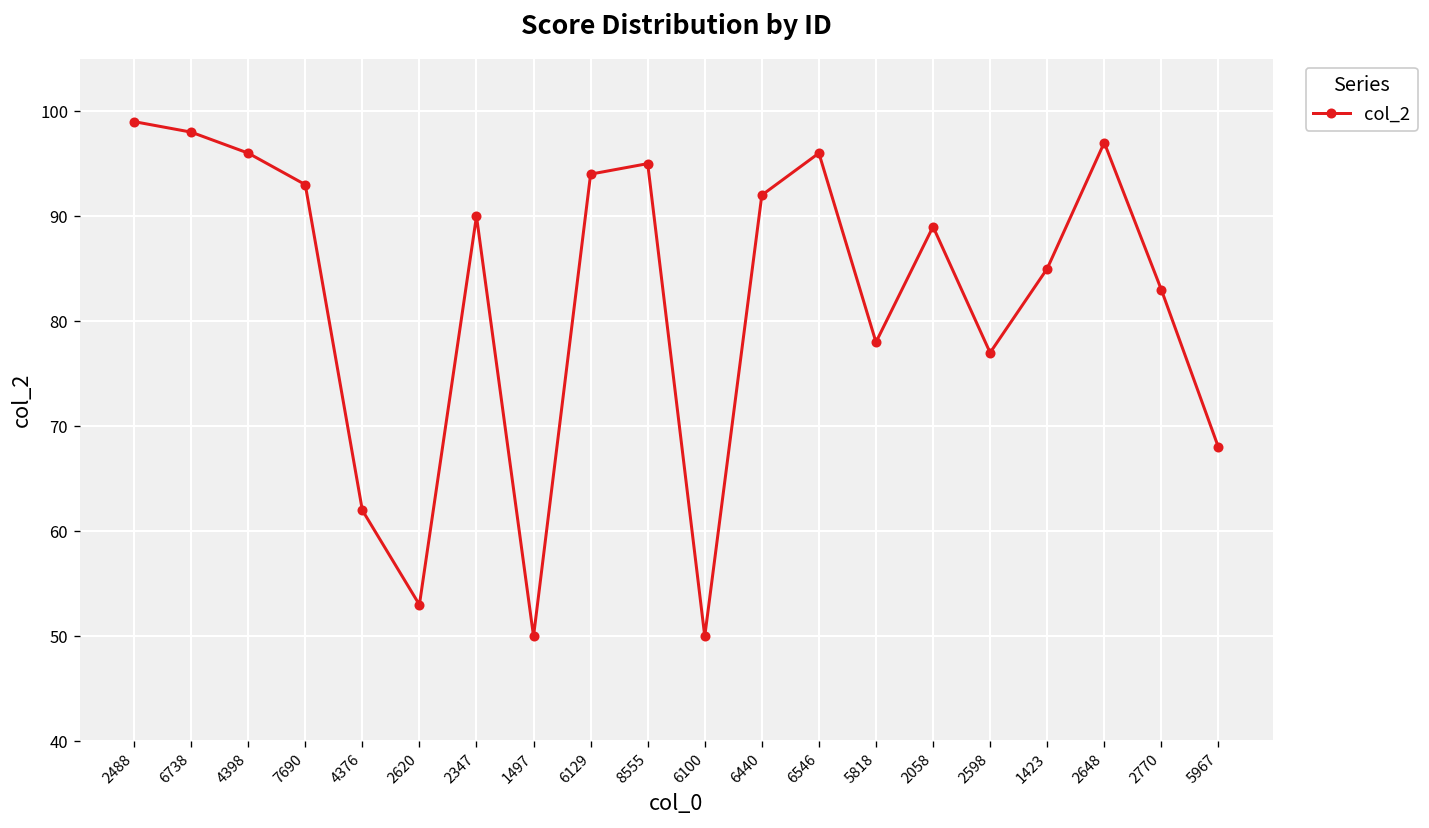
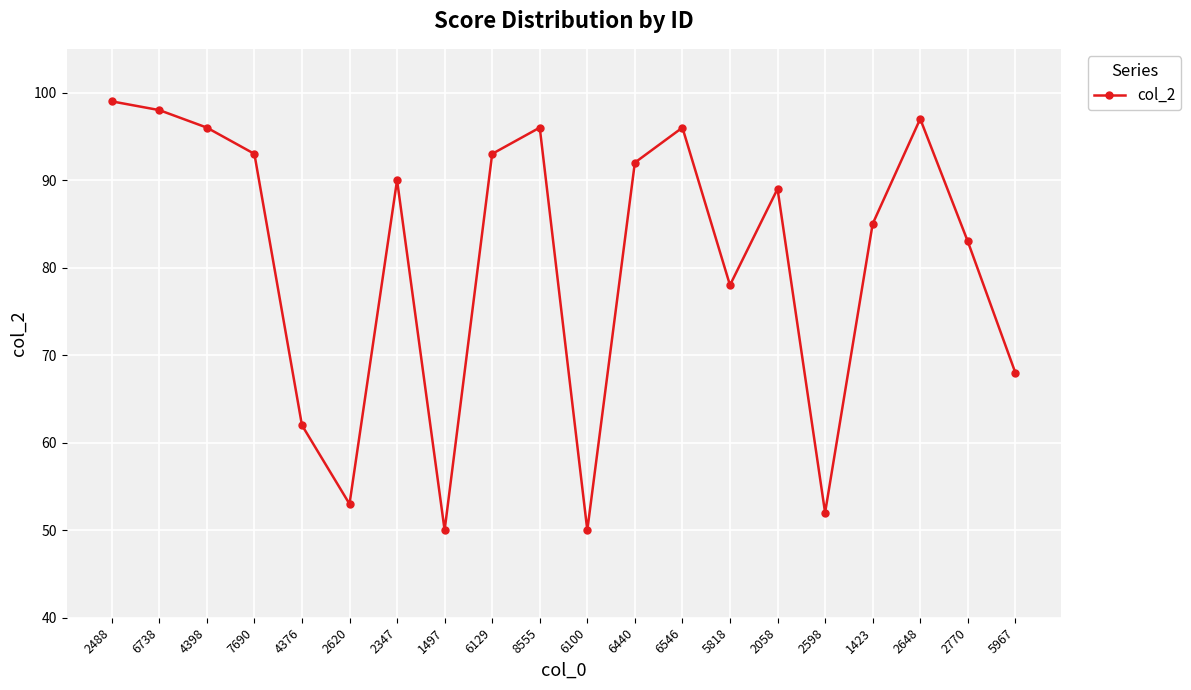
6129: 94 -> 93
8555: 95 -> 96
2598: 77 -> 52
